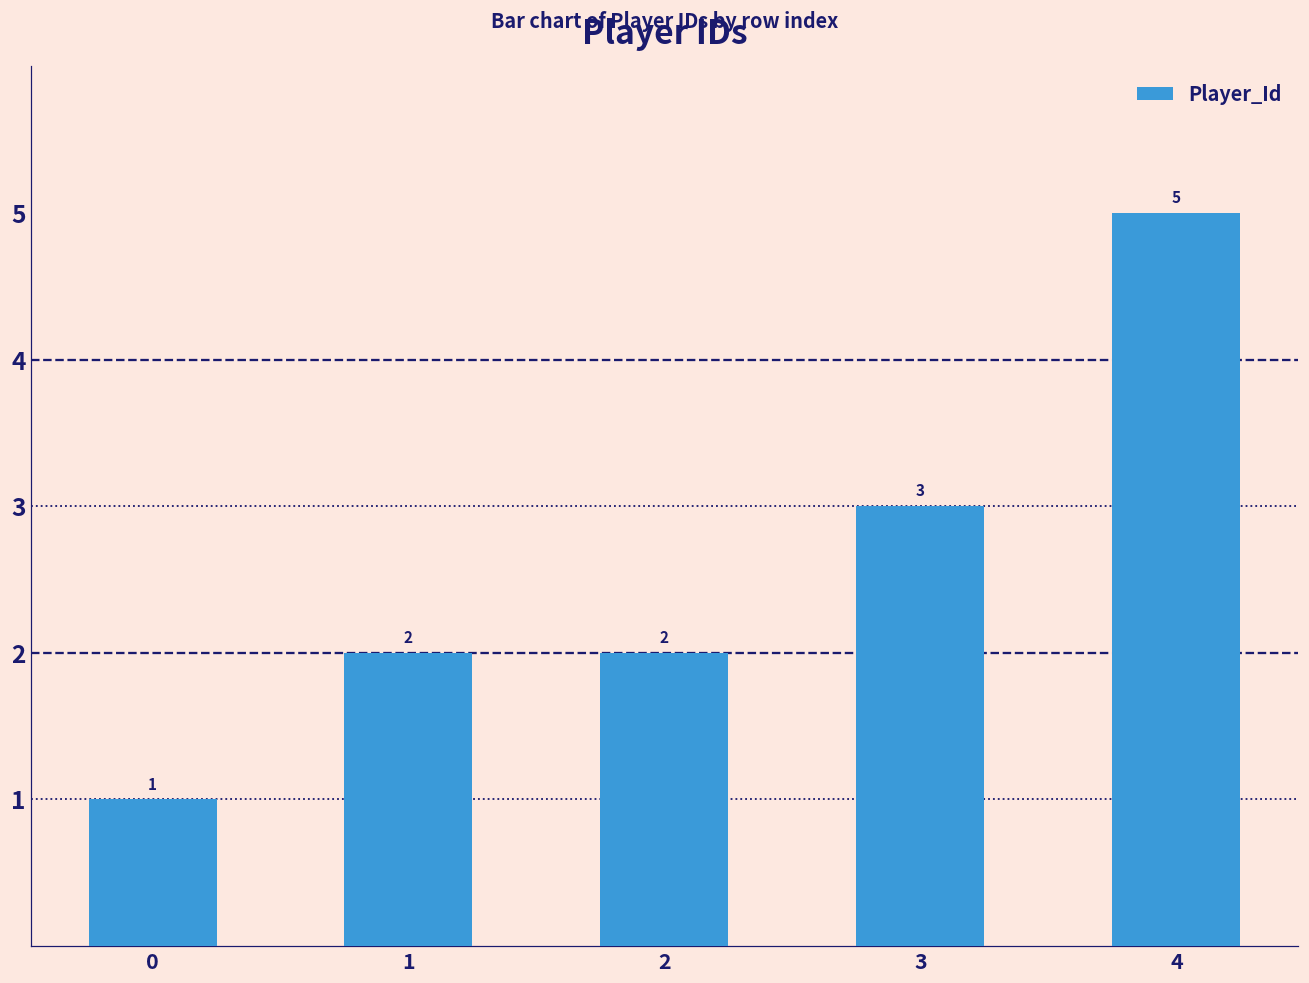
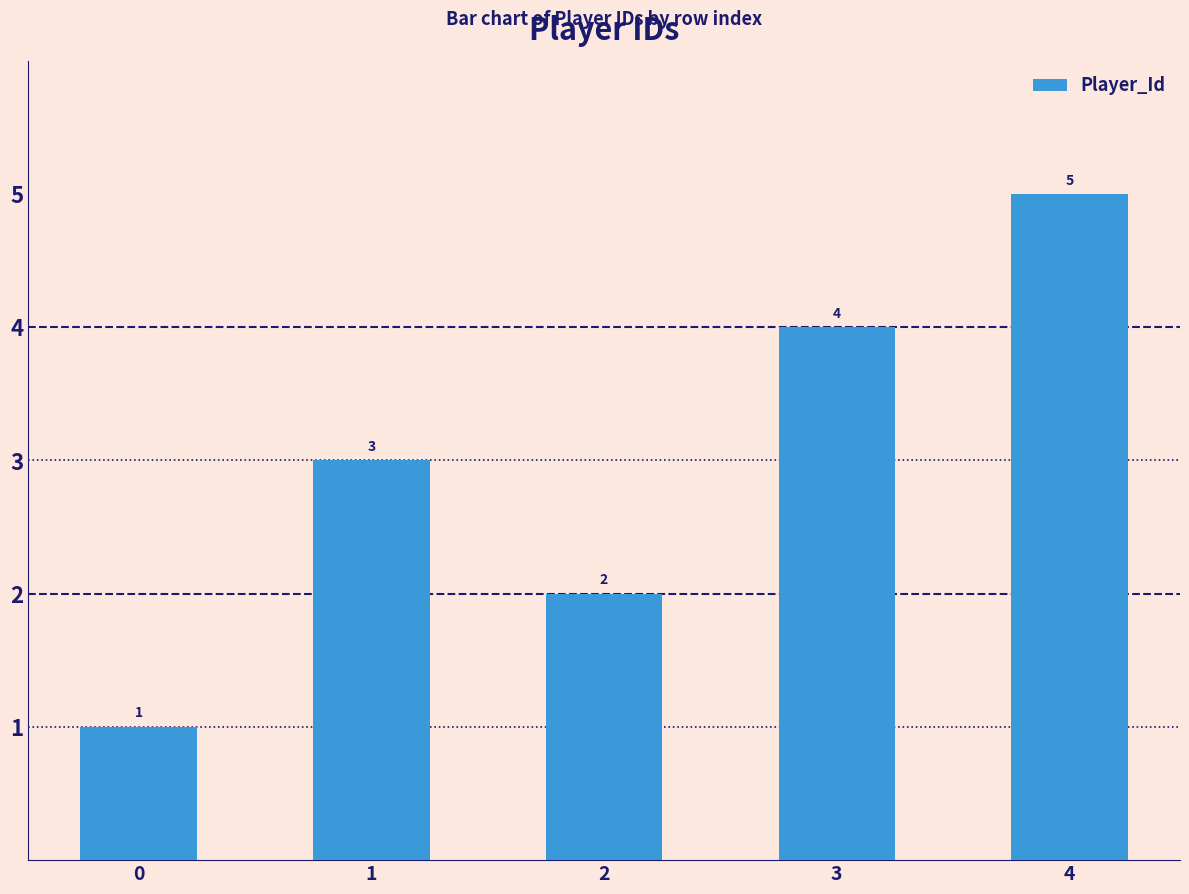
1: 2 -> 3
3: 3 -> 4
